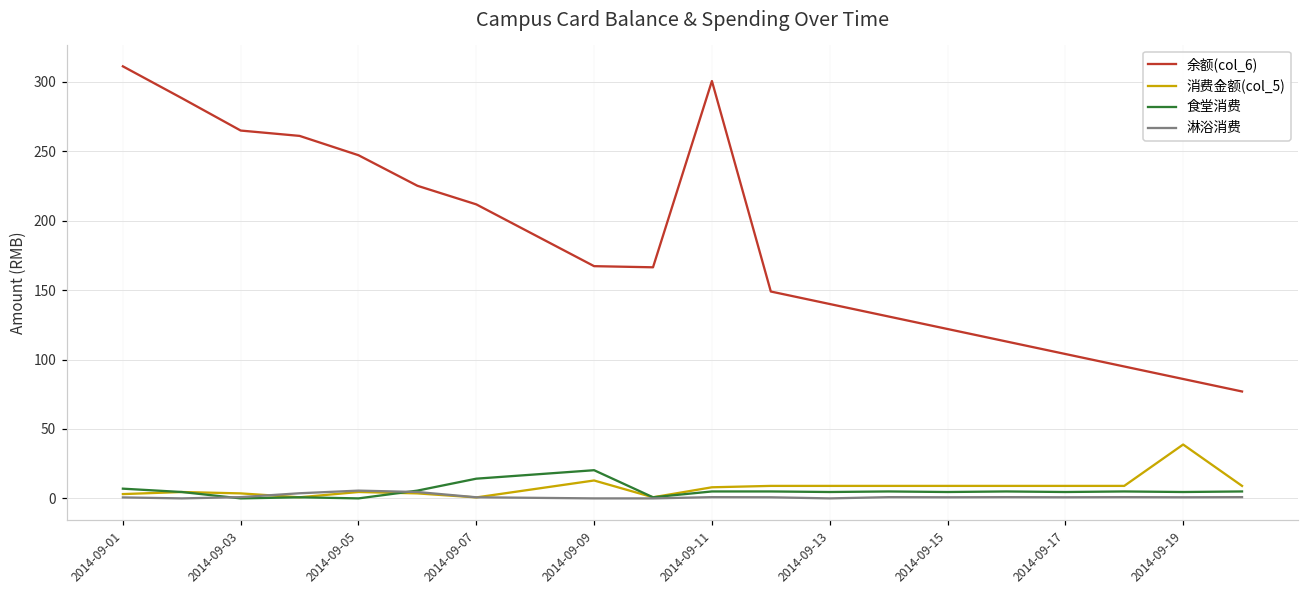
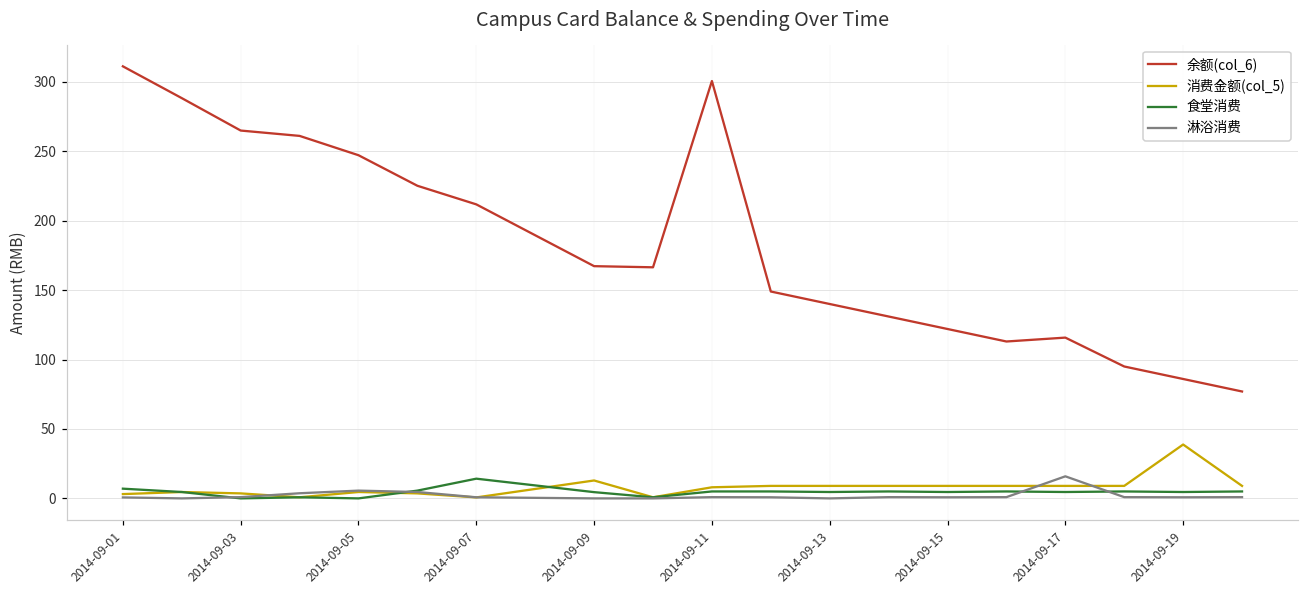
食堂消费, 2014-09-09: 20 -> 5
余额(col_6), 2014-09-17: 104 -> 116
淋浴消费, 2014-09-17: 1 -> 16
